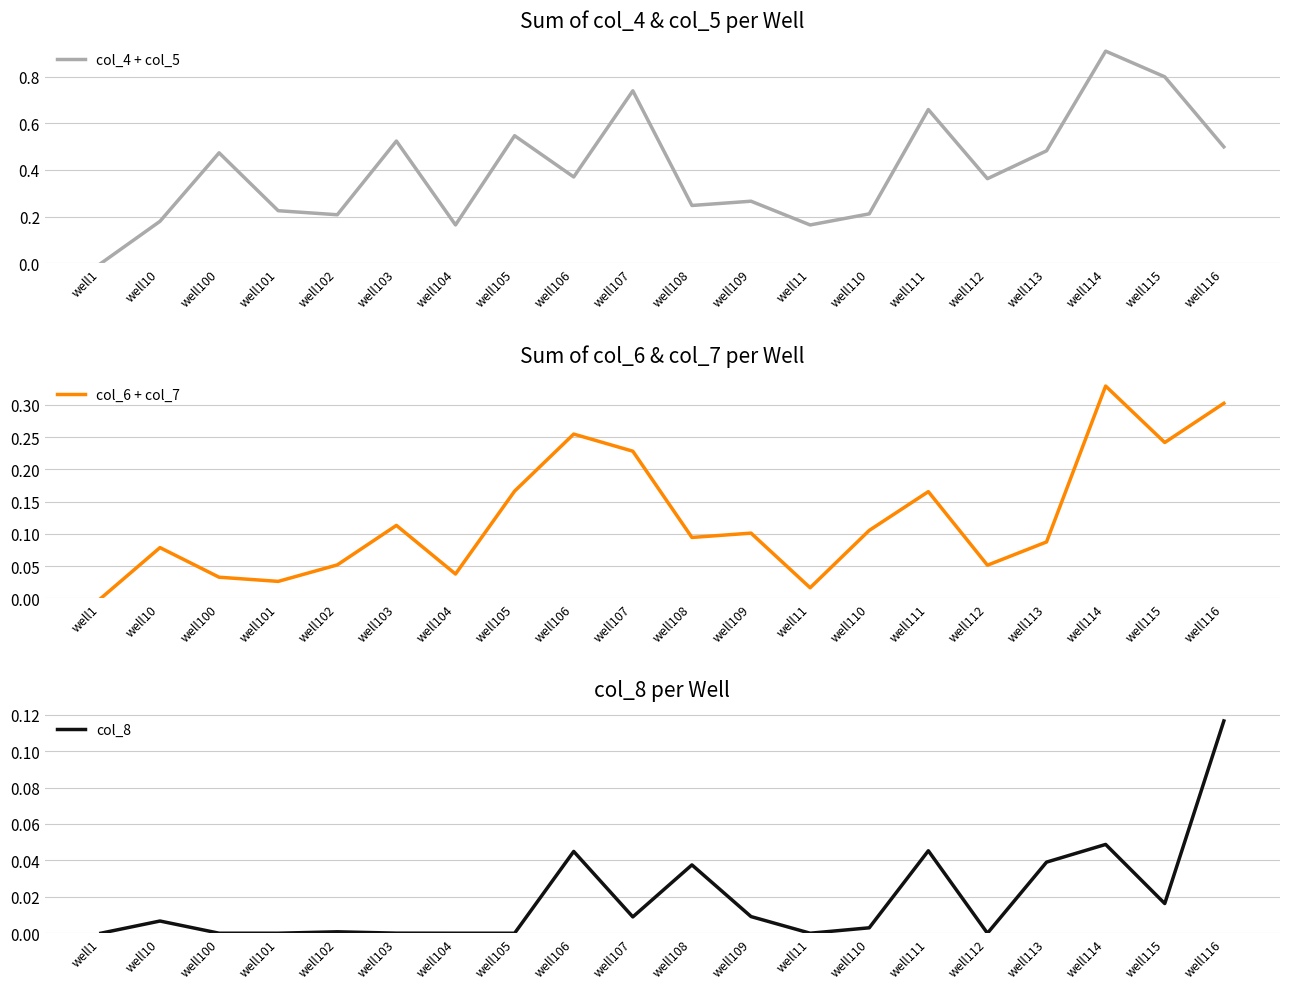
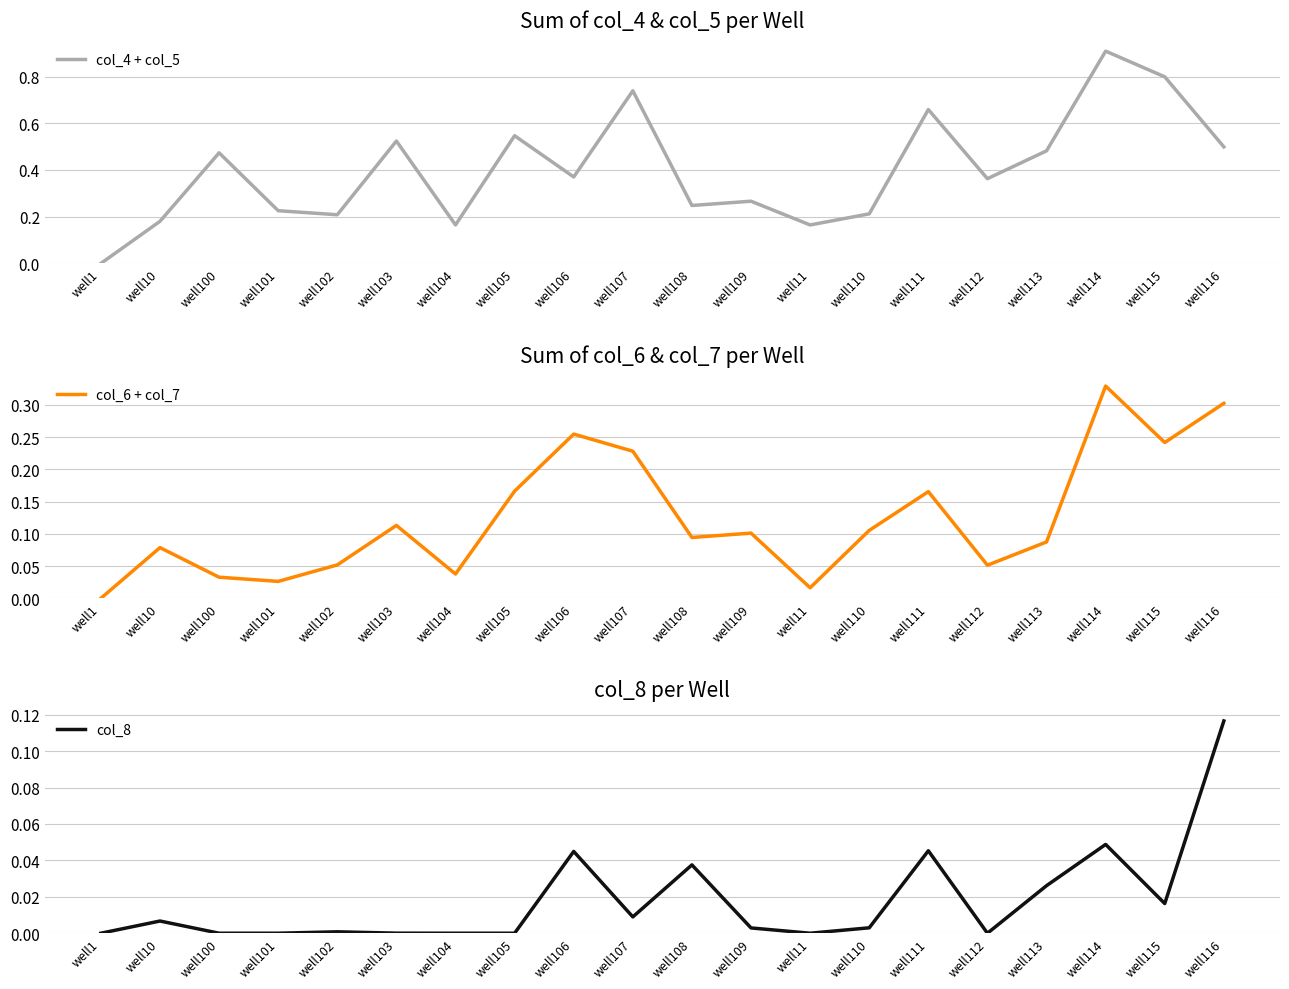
col_8 per Well, well109: 0.009 -> 0.003
col_8 per Well, well113: 0.039 -> 0.026
